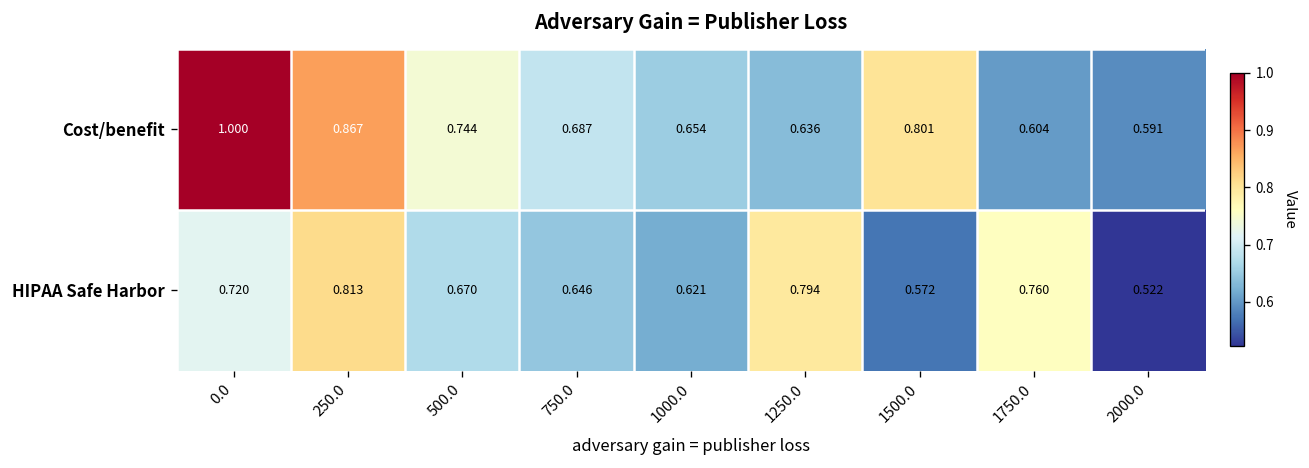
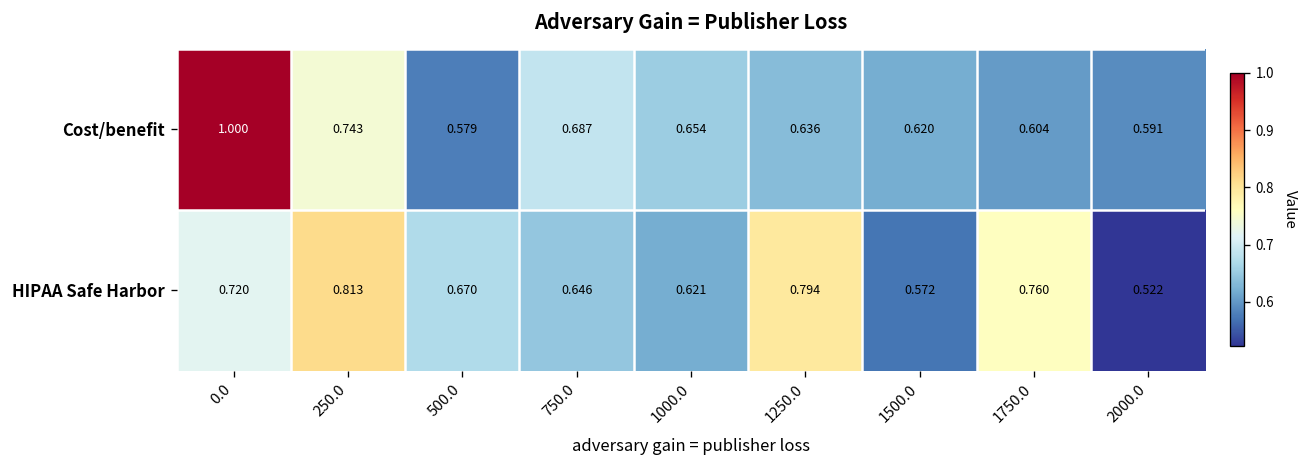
Cost/benefit, 250.0: 0.867 -> 0.743
Cost/benefit, 500.0: 0.744 -> 0.579
Cost/benefit, 1500.0: 0.801 -> 0.620
